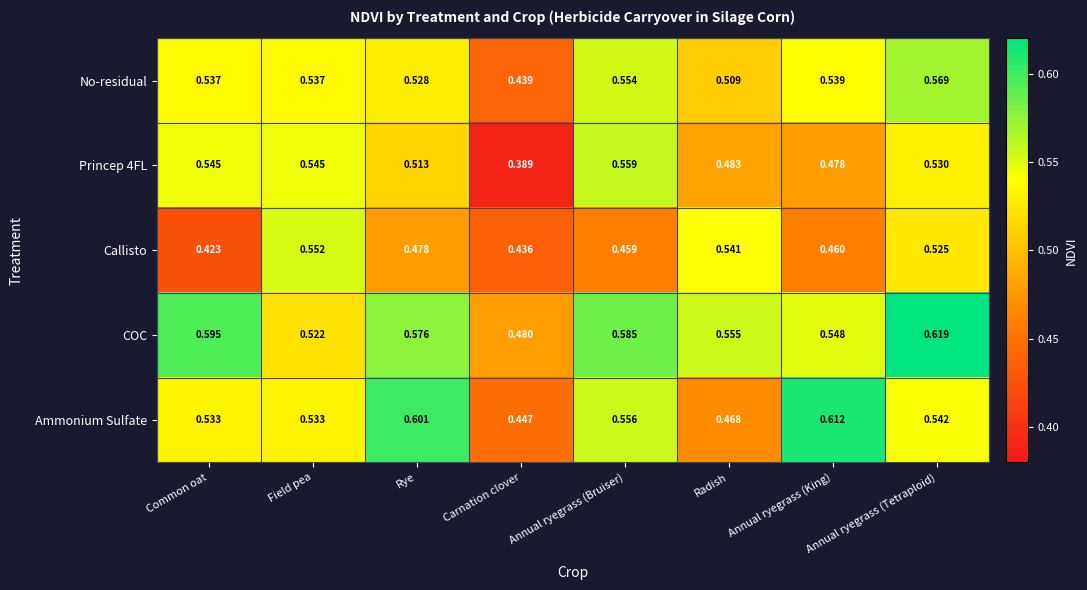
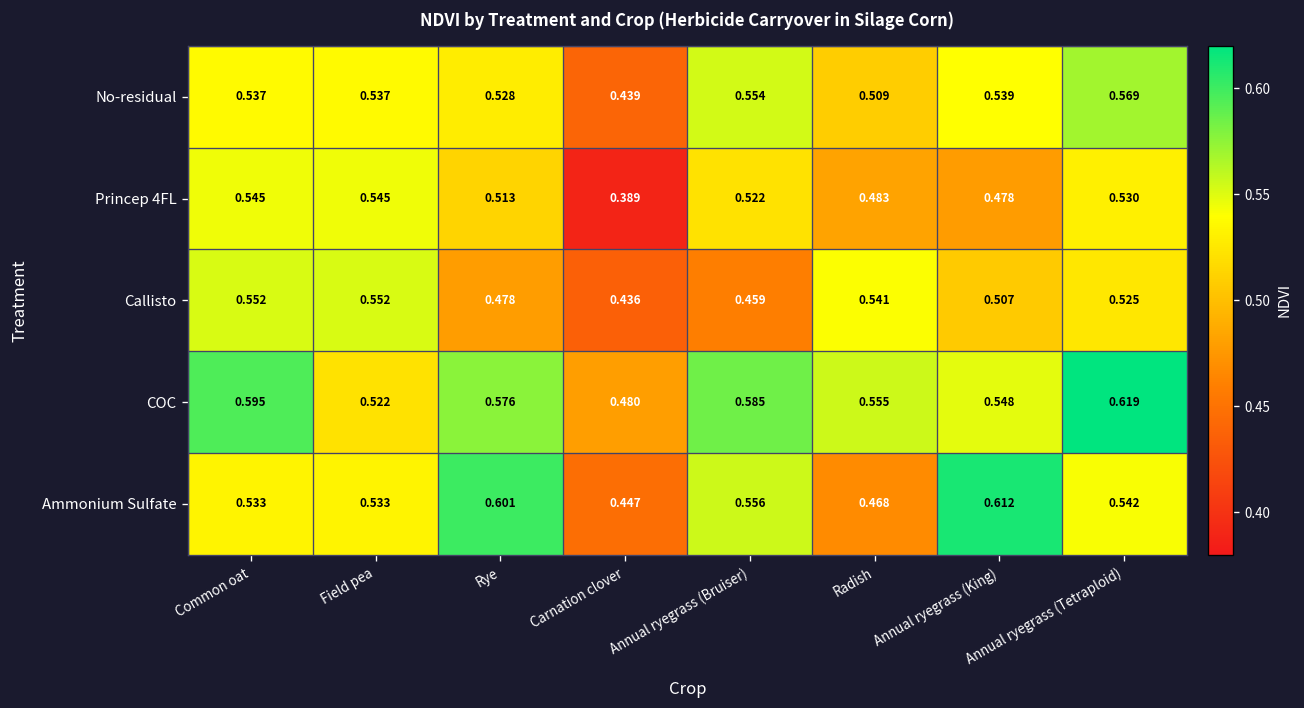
Princep 4FL, Annual ryegrass (Bruiser): 0.559 -> 0.522
Callisto, Common oat: 0.423 -> 0.552
Callisto, Annual ryegrass (King): 0.460 -> 0.507
